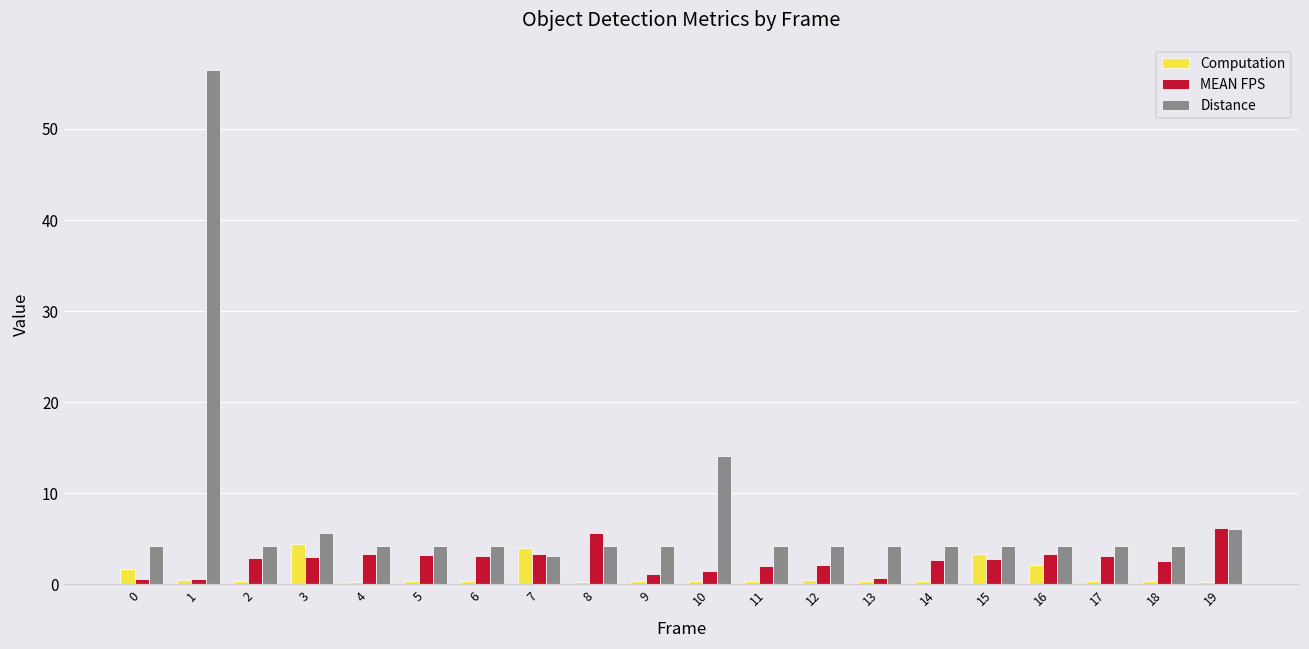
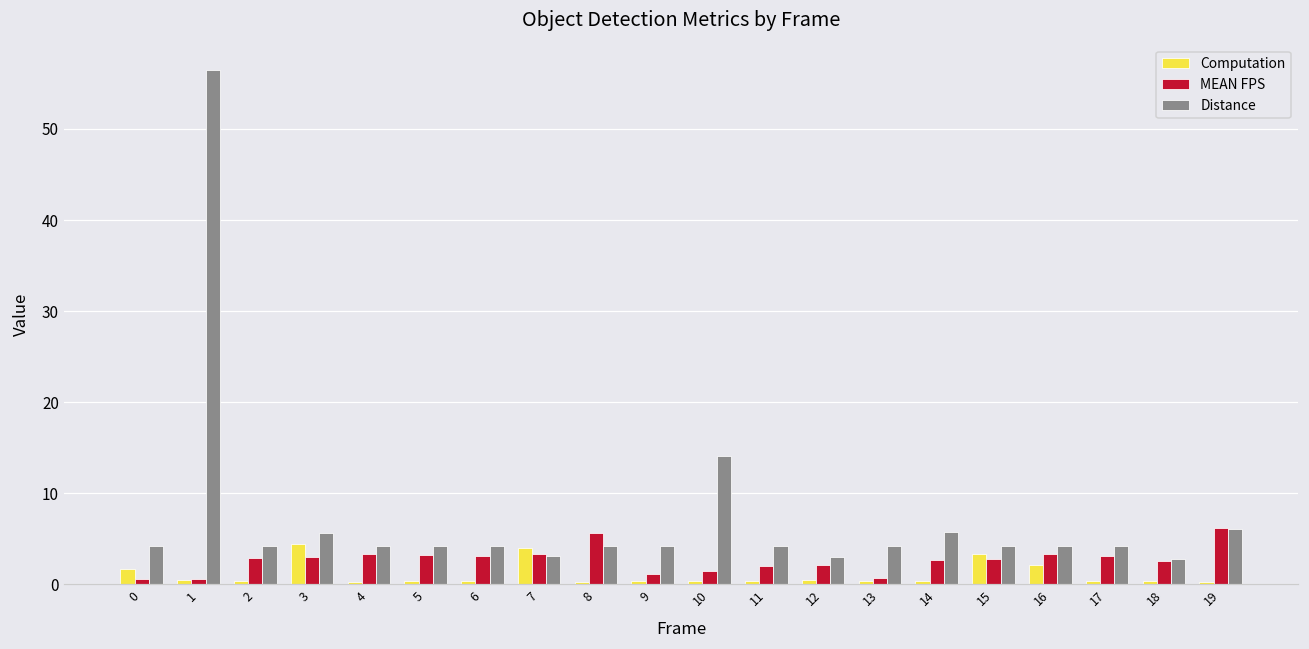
Distance, 12: 4 -> 3
Distance, 14: 4 -> 6
Distance, 18: 4 -> 3
